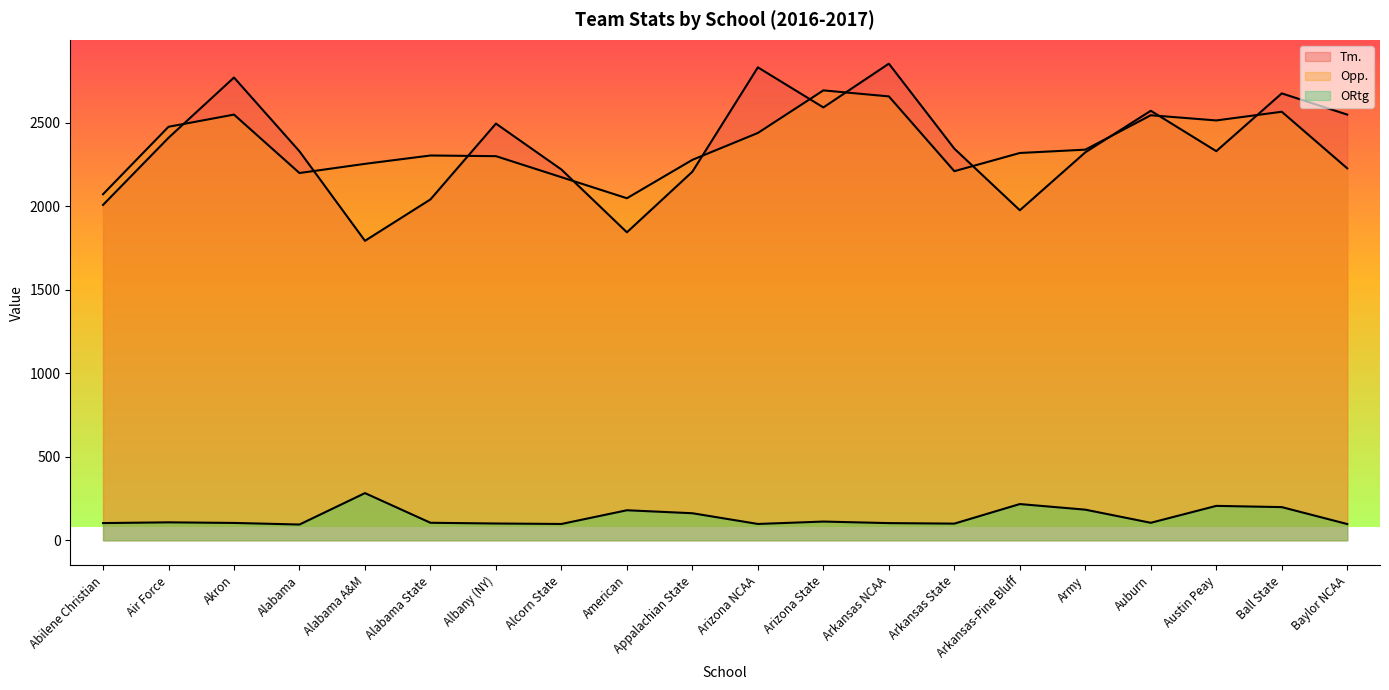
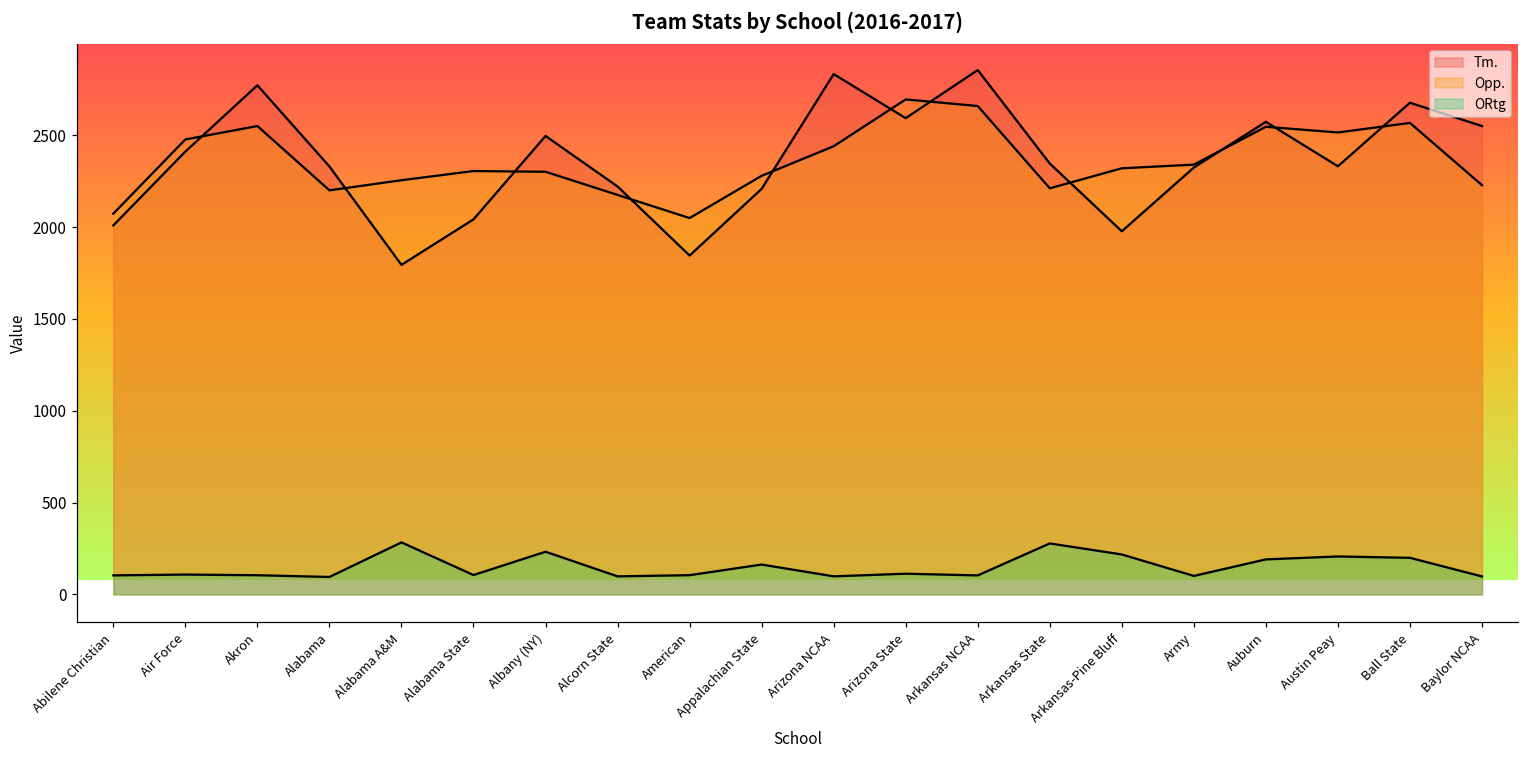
ORtg, Albany (NY): 100 -> 230
ORtg, American: 180 -> 100
ORtg, Arkansas State: 100 -> 280
ORtg, Army: 180 -> 100
ORtg, Auburn: 110 -> 190
